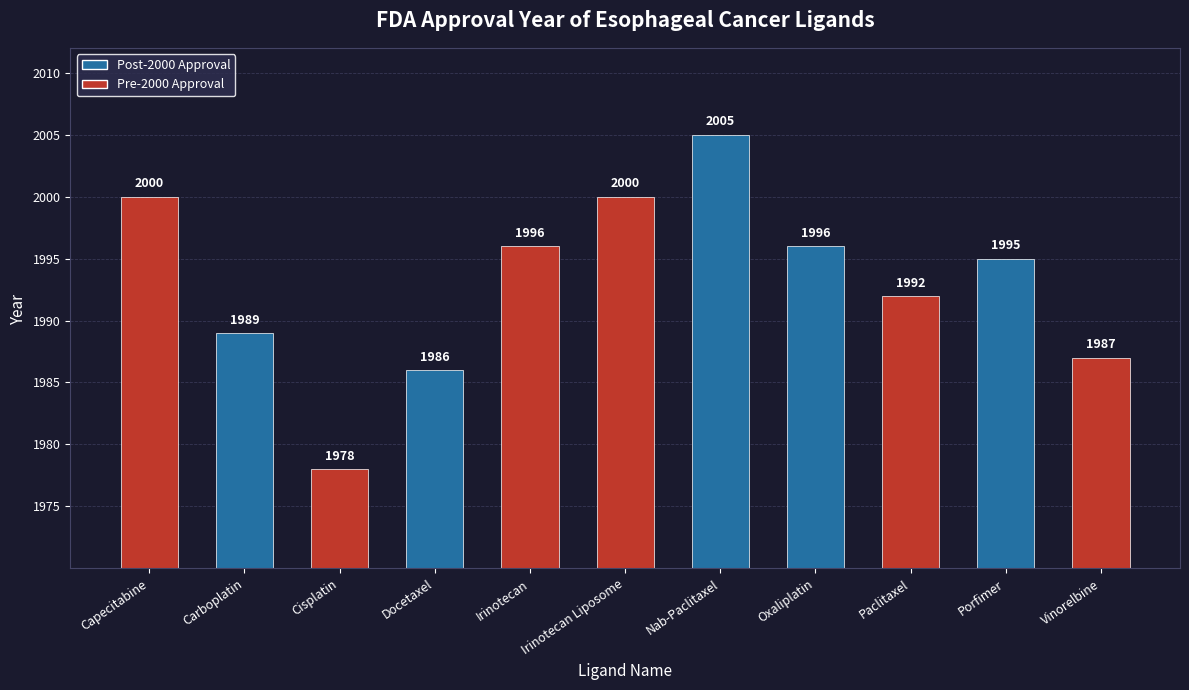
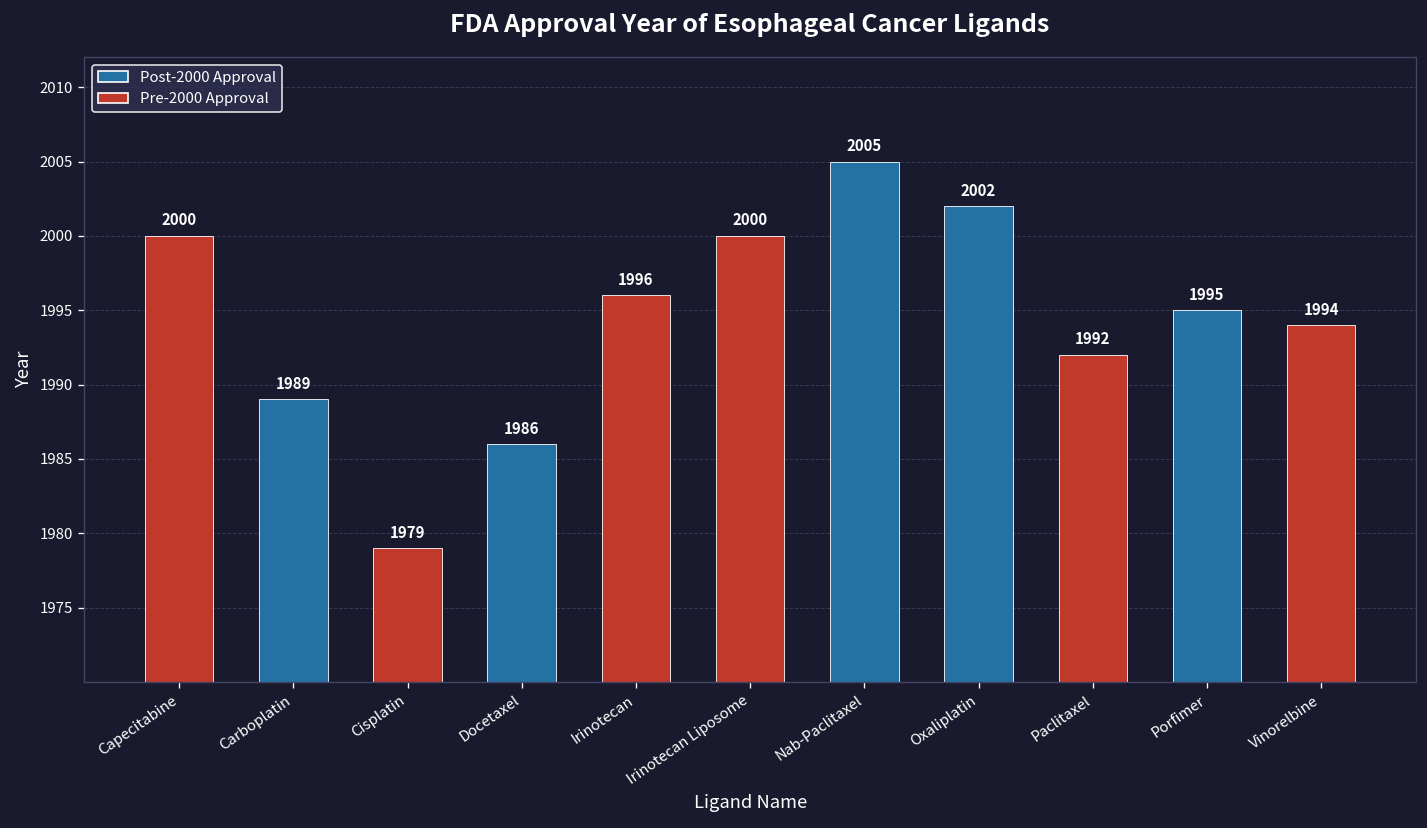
Cisplatin: 1978 -> 1979
Oxaliplatin: 1996 -> 2002
Vinorelbine: 1987 -> 1994
